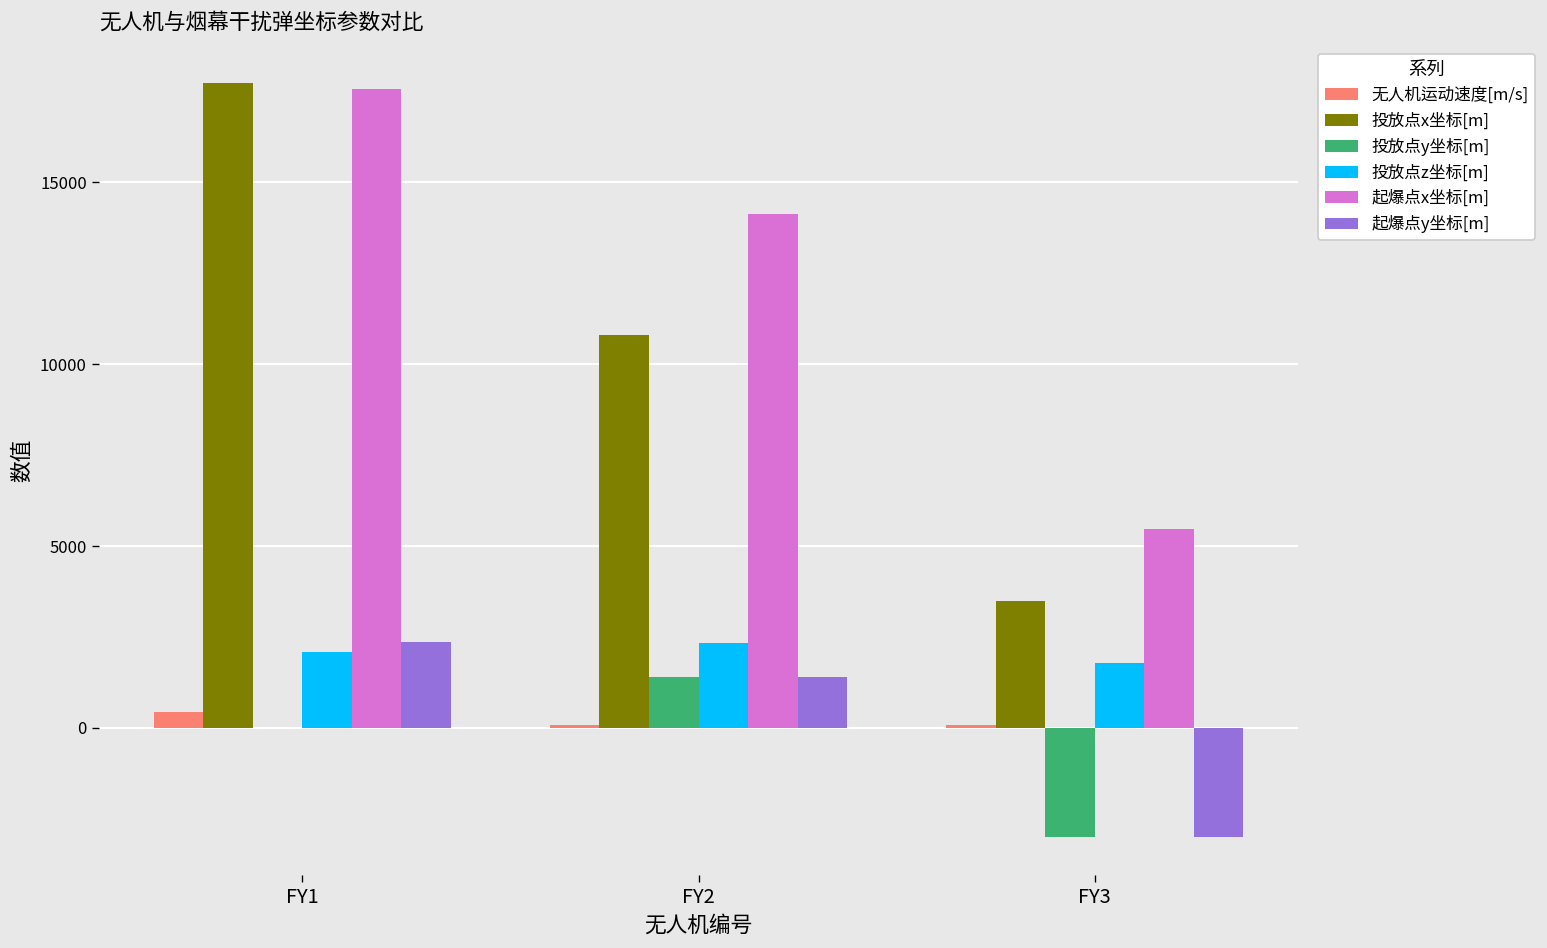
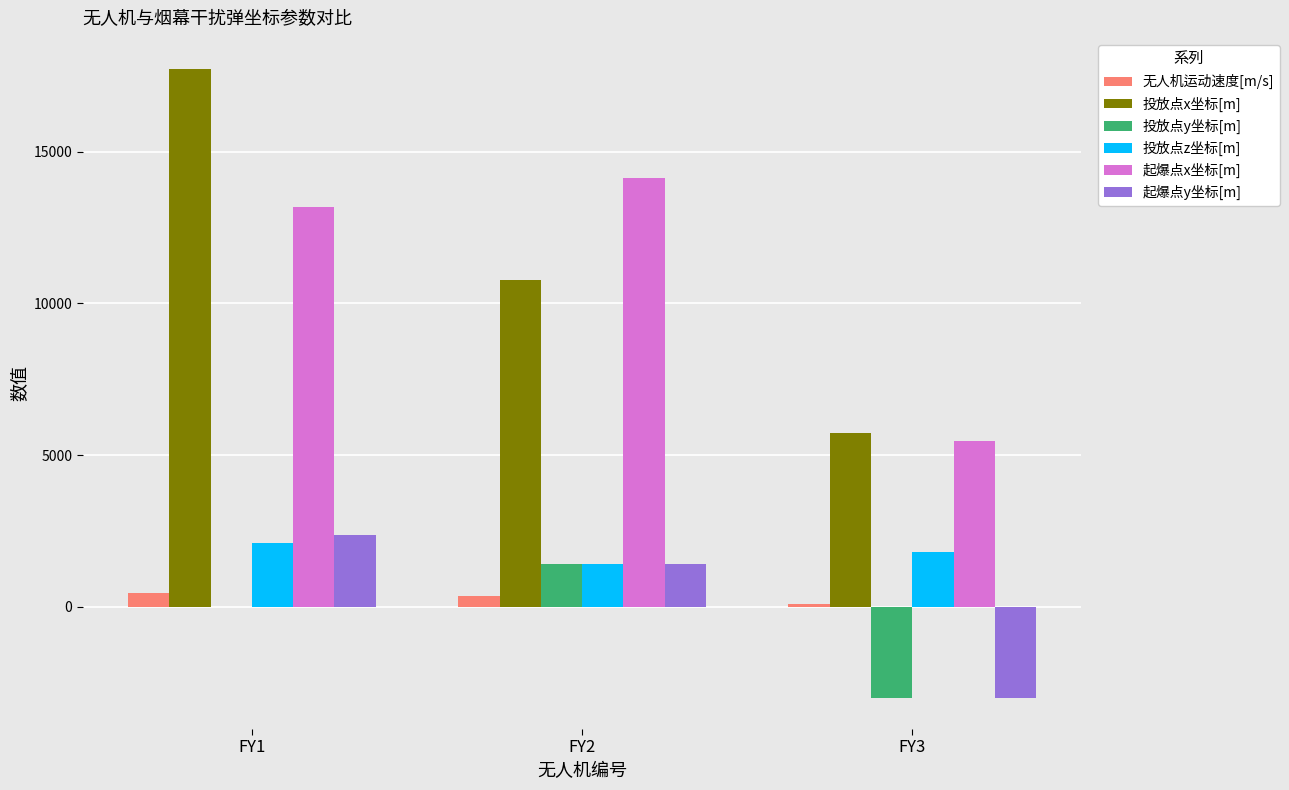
起爆点x坐标[m], FY1: 17600 -> 13200
无人机运动速度[m/s], FY2: 100 -> 400
投放点z坐标[m], FY2: 2300 -> 1400
投放点x坐标[m], FY3: 3500 -> 5700
